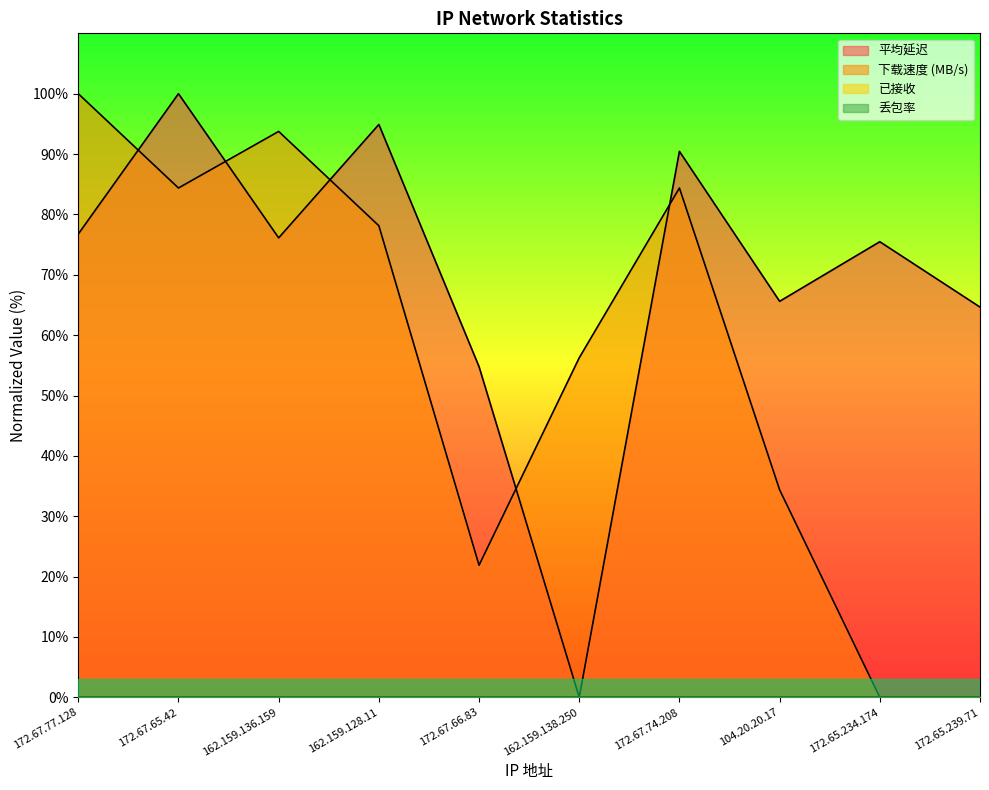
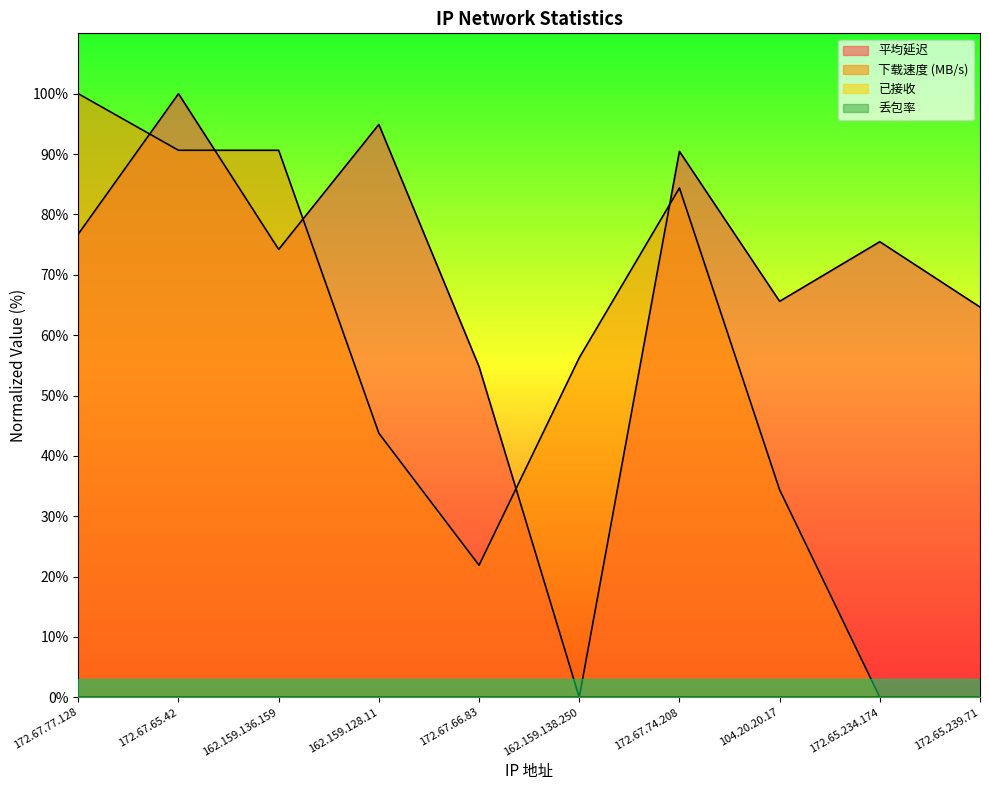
下载速度 (MB/s), 172.67.65.42: 84% -> 91%
平均延迟, 162.159.136.159: 76% -> 74%
下载速度 (MB/s), 162.159.136.159: 94% -> 91%
下载速度 (MB/s), 162.159.128.11: 78% -> 44%
